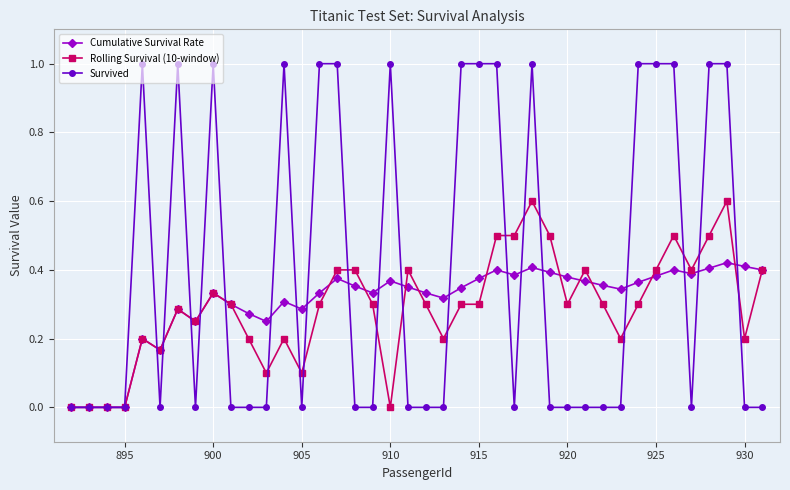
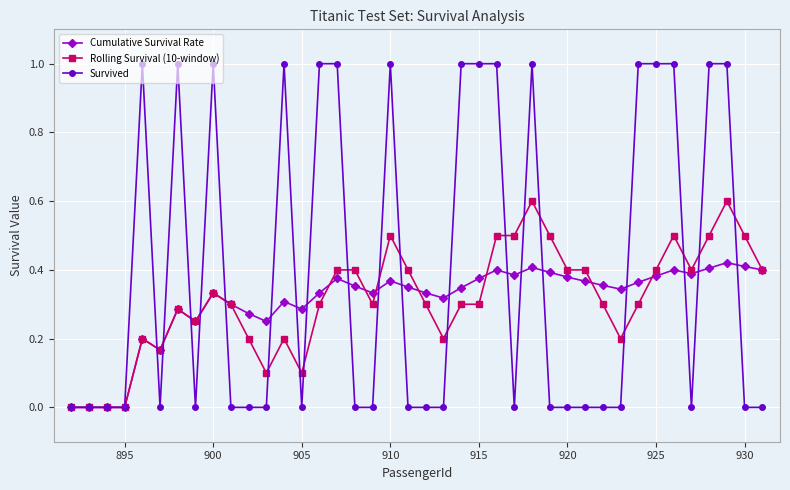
Rolling Survival (10-window), 910: 0.0 -> 0.5
Rolling Survival (10-window), 920: 0.3 -> 0.4
Rolling Survival (10-window), 930: 0.2 -> 0.5
